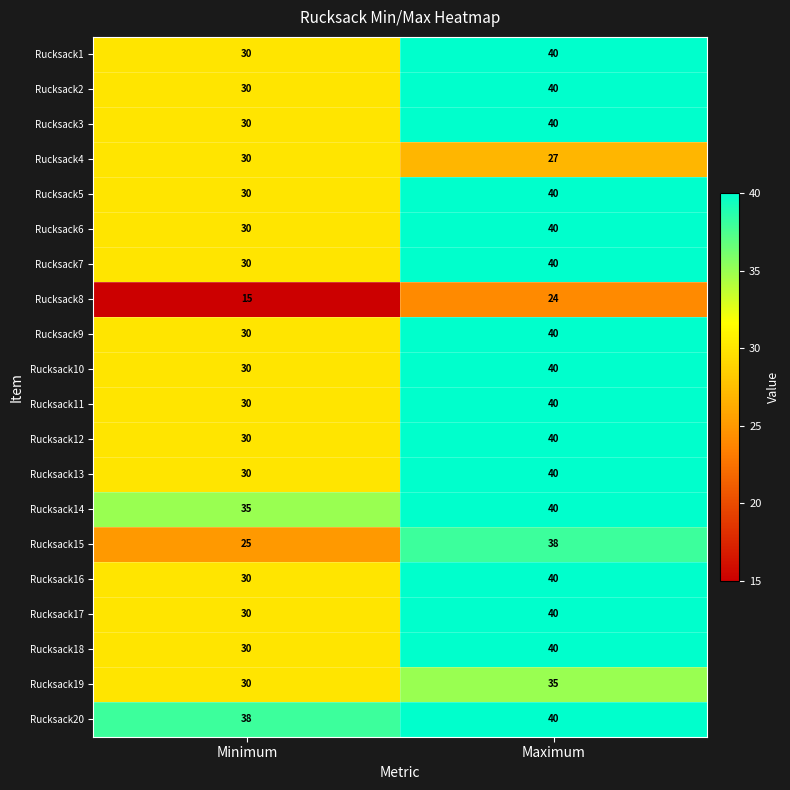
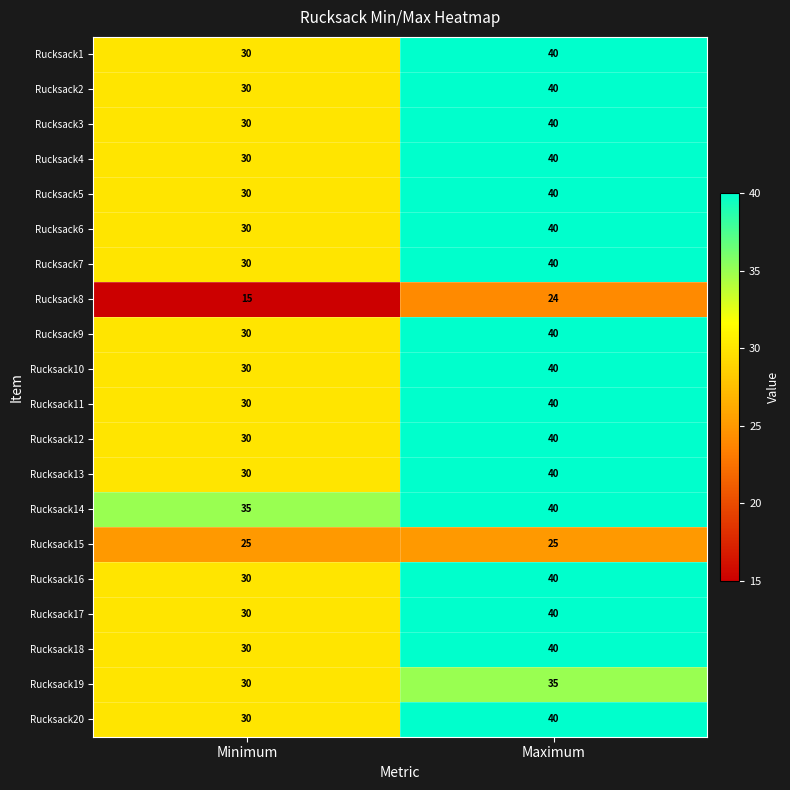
Rucksack4, Maximum: 27 -> 40
Rucksack15, Maximum: 38 -> 25
Rucksack20, Minimum: 38 -> 30
